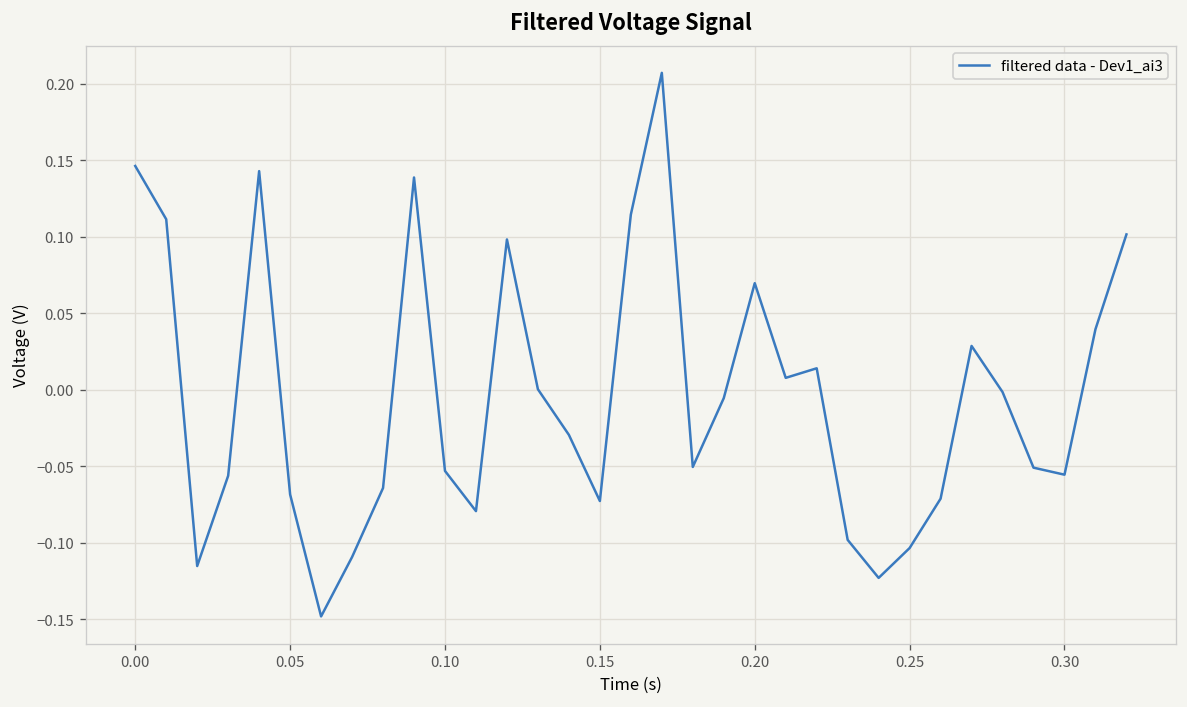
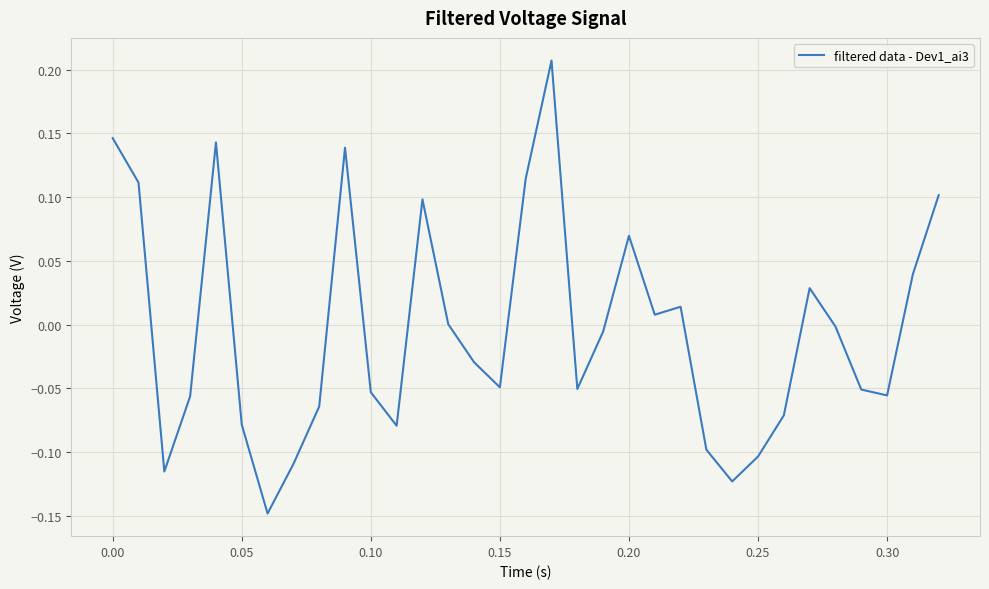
0.05: -0.068 -> -0.078
0.15: -0.073 -> -0.049
